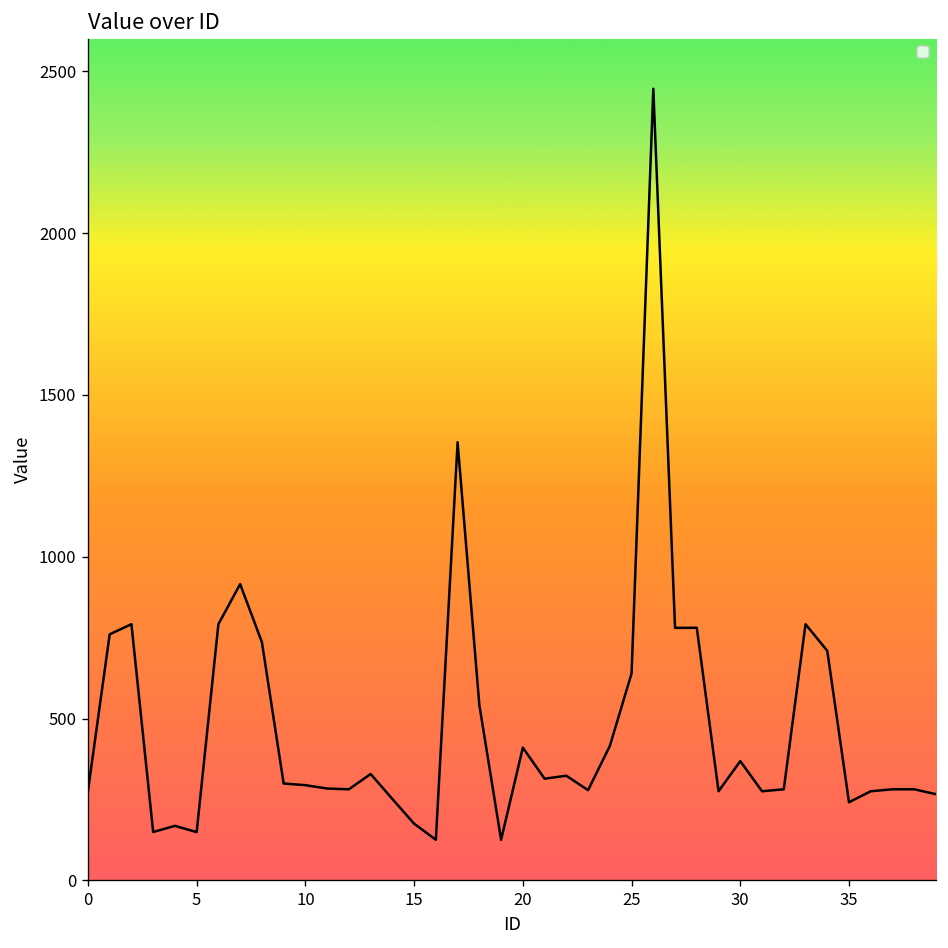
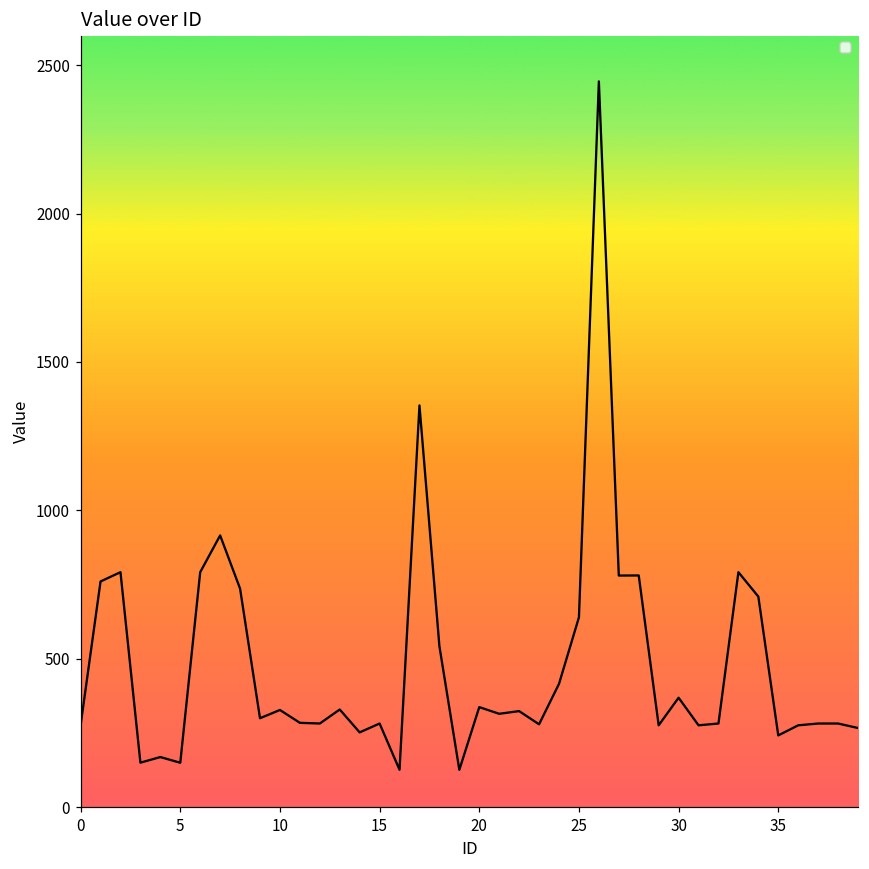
10: 290 -> 330
15: 180 -> 280
20: 410 -> 340
